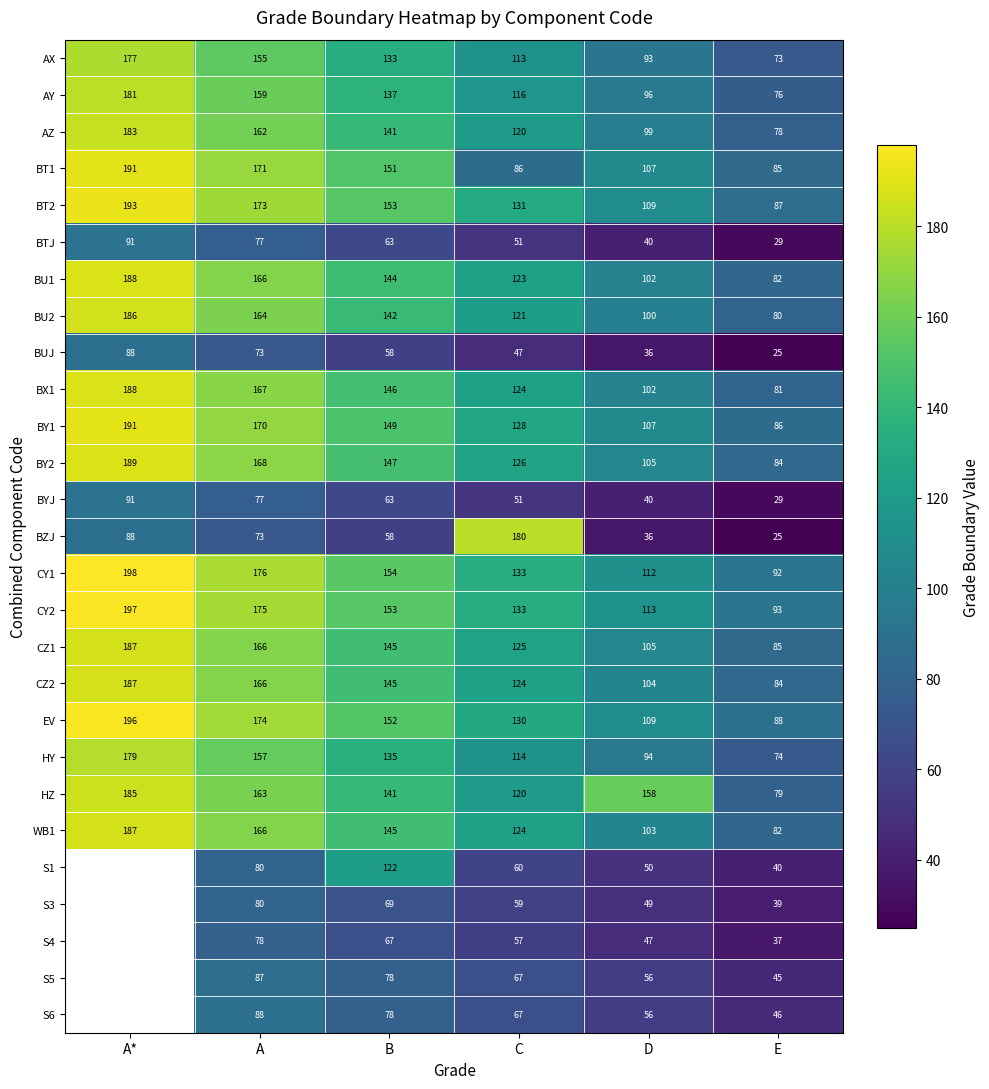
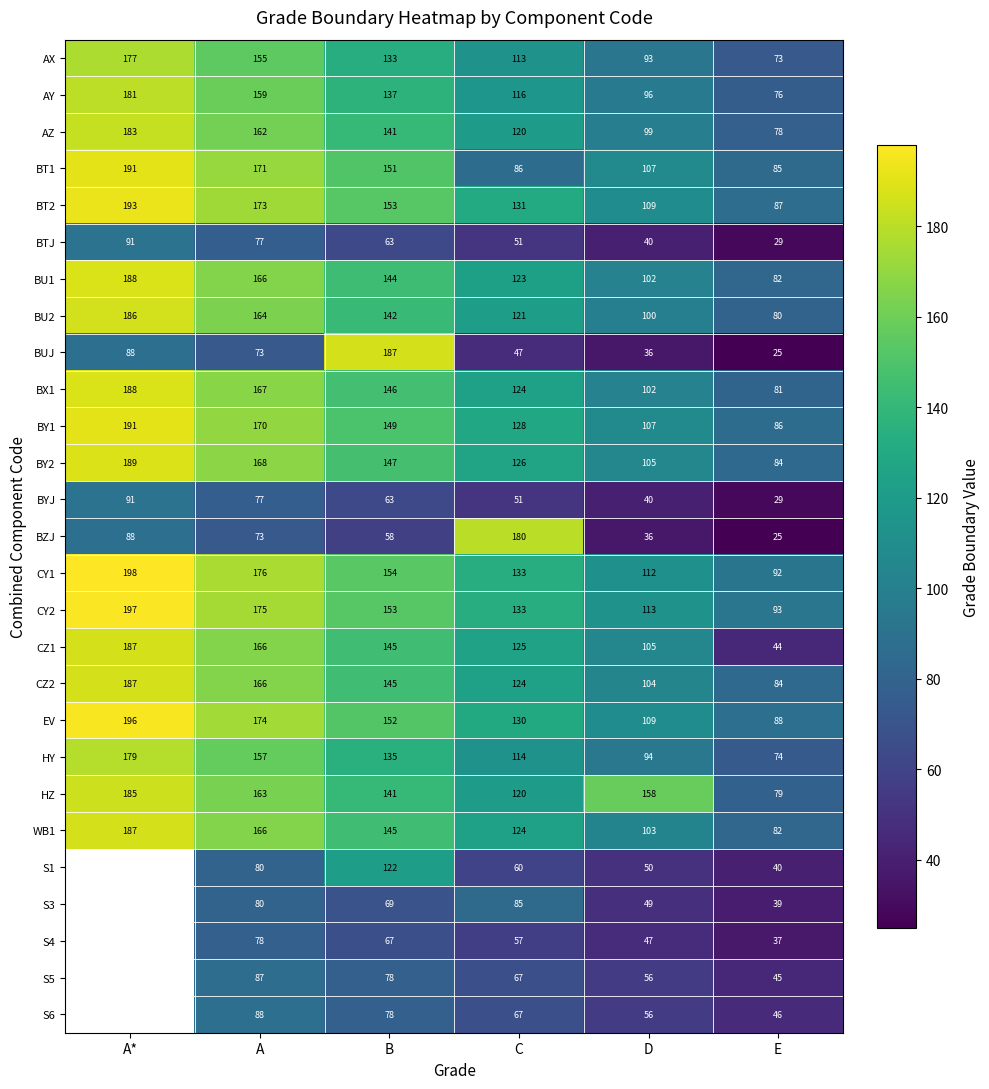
BUJ, B: 58 -> 187
CZ1, E: 85 -> 44
S3, C: 59 -> 85
